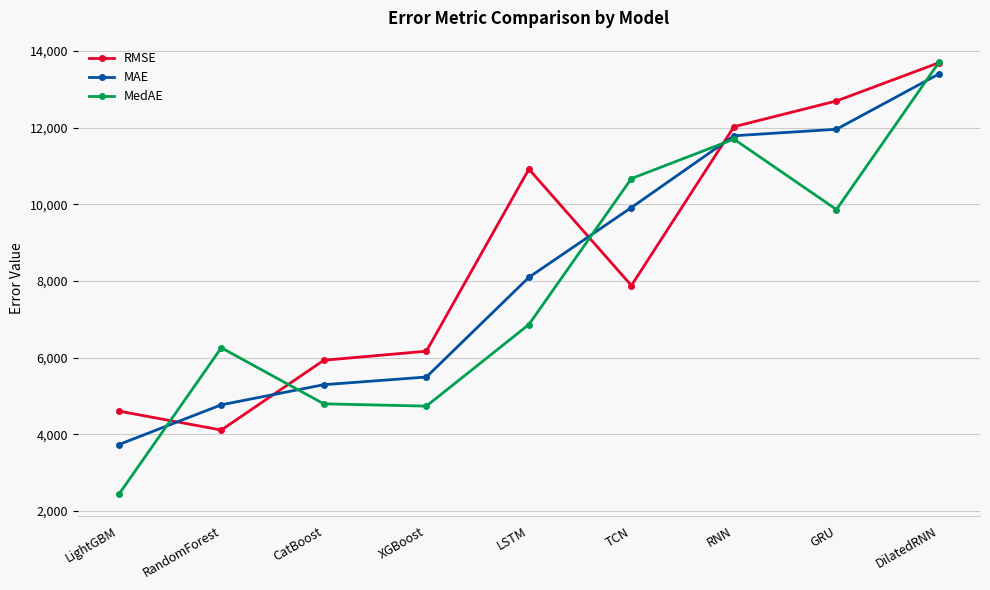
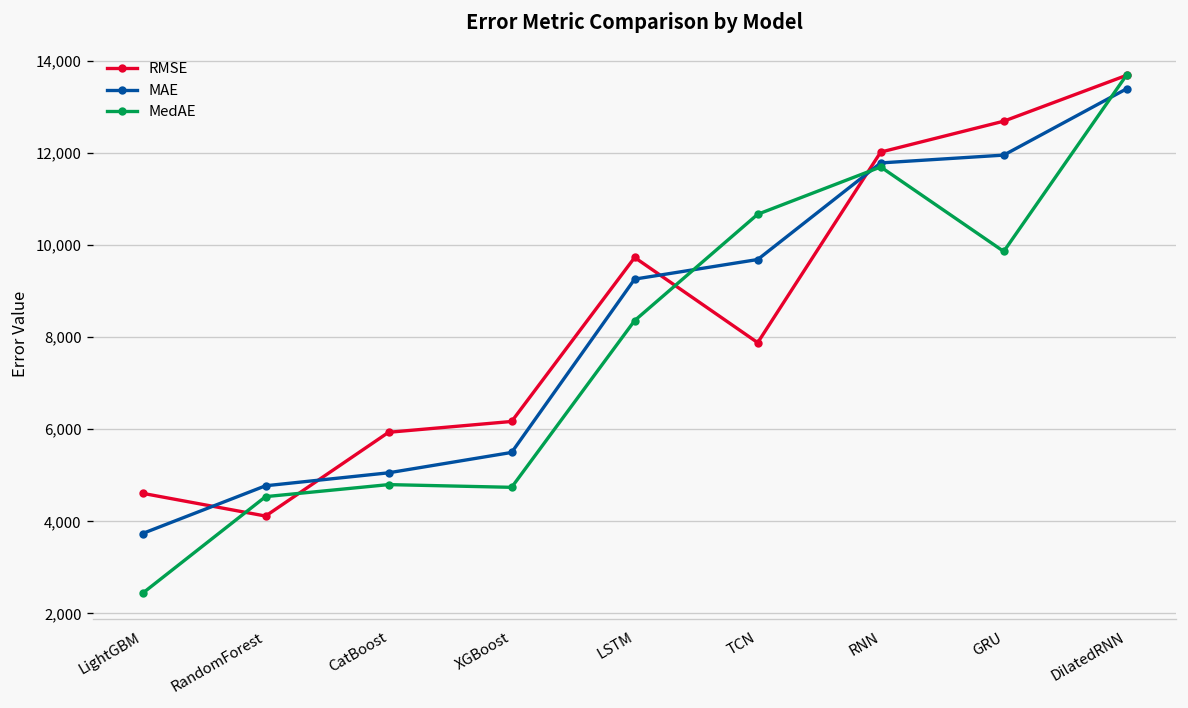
MedAE, RandomForest: 6,300 -> 4,500
MAE, CatBoost: 5,300 -> 5,100
RMSE, LSTM: 10,900 -> 9,700
MAE, LSTM: 8,100 -> 9,300
MedAE, LSTM: 6,900 -> 8,400
MAE, TCN: 9,900 -> 9,700
